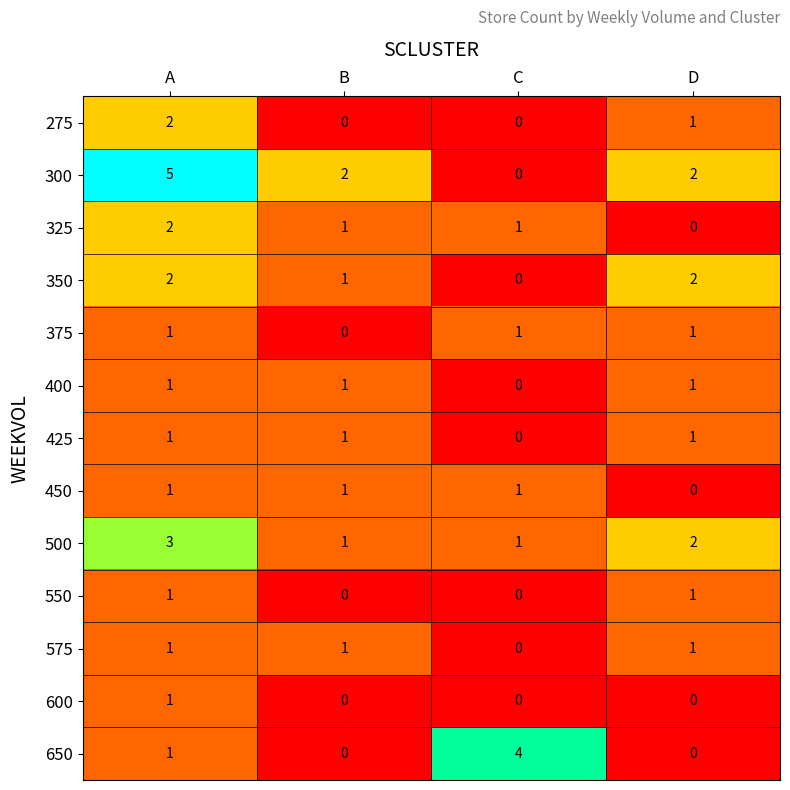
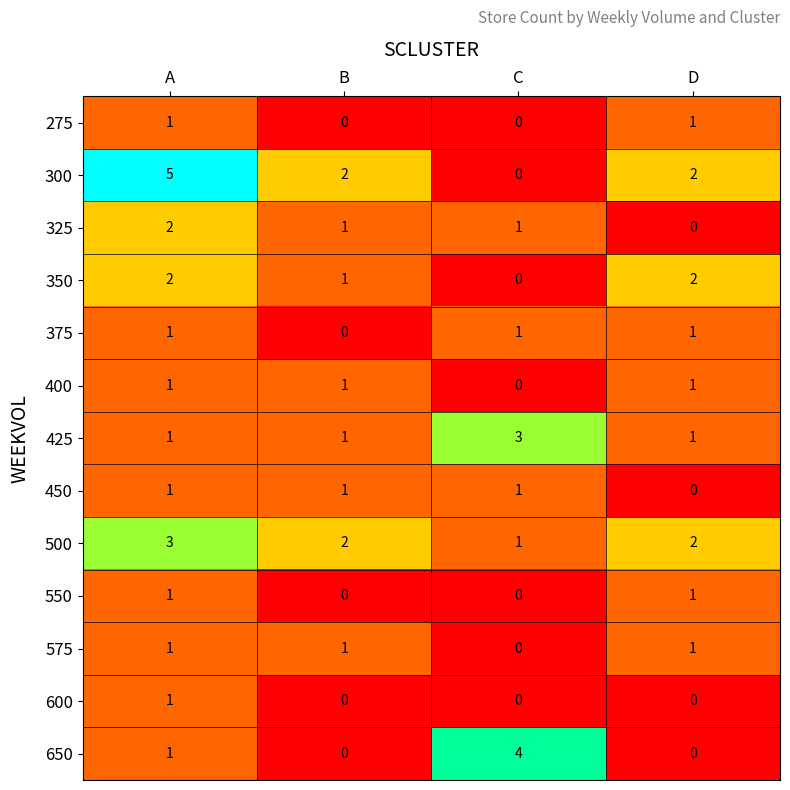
275, A: 2 -> 1
425, C: 0 -> 3
500, B: 1 -> 2
